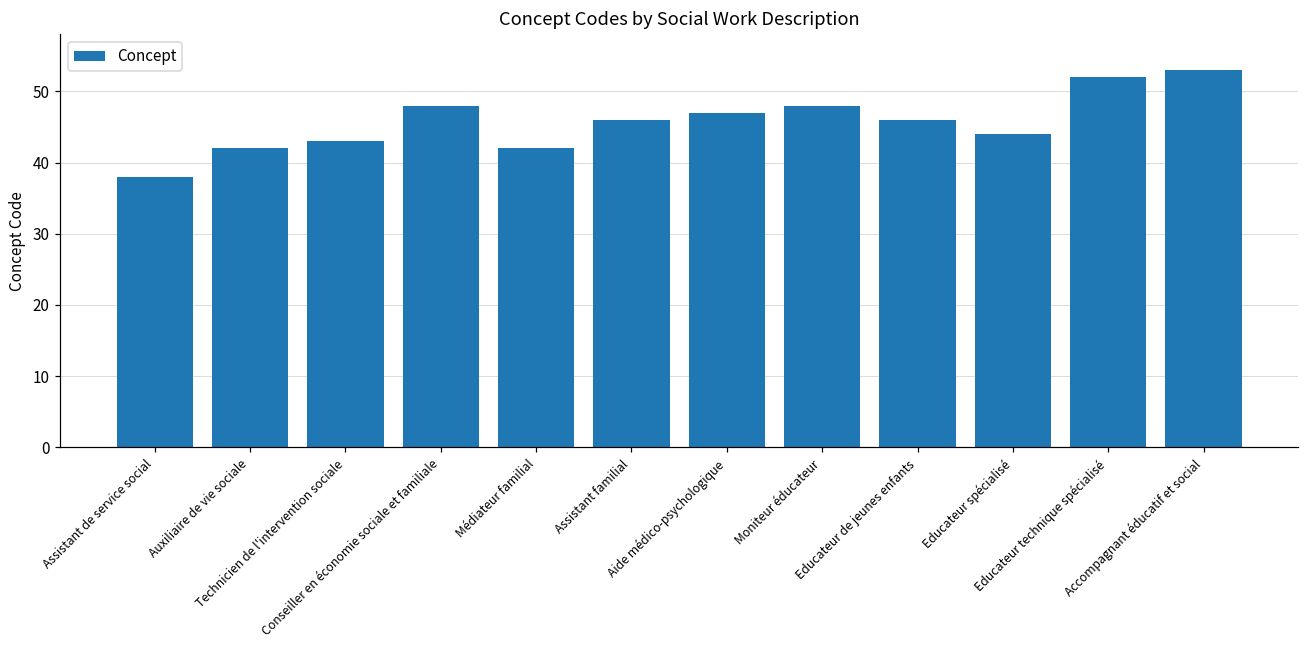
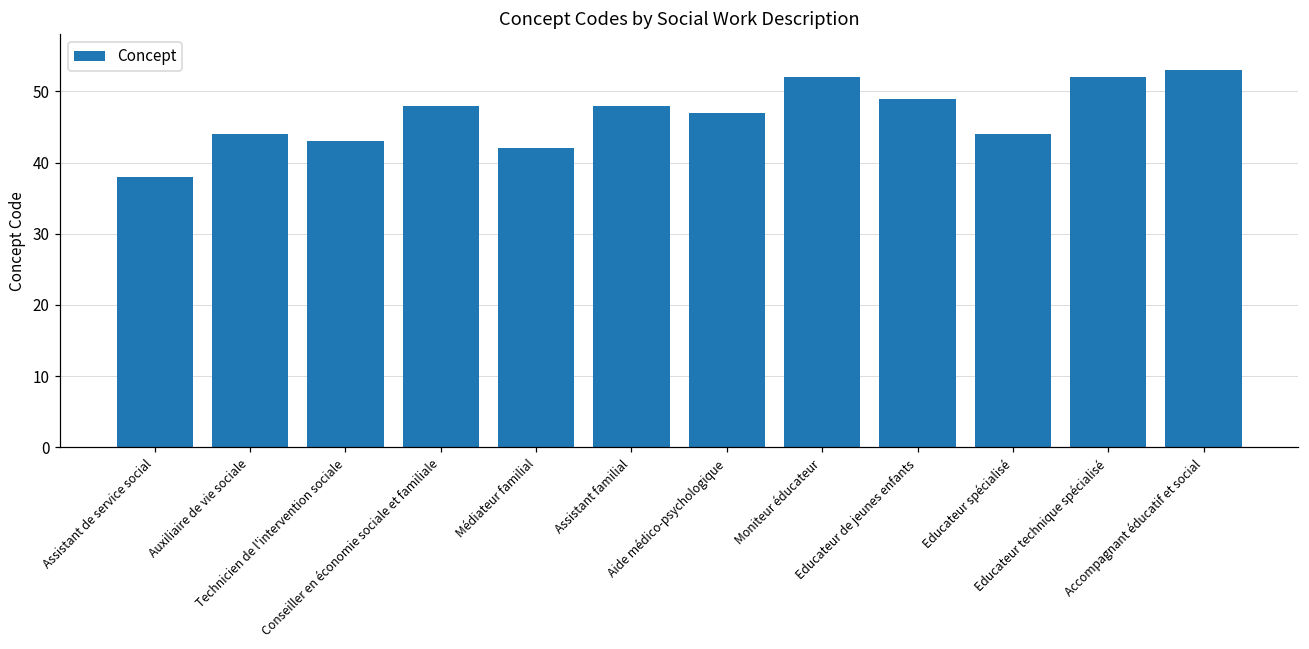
Auxiliaire de vie sociale: 42 -> 44
Assistant familial: 46 -> 48
Moniteur éducateur: 48 -> 52
Educateur de jeunes enfants: 46 -> 49
